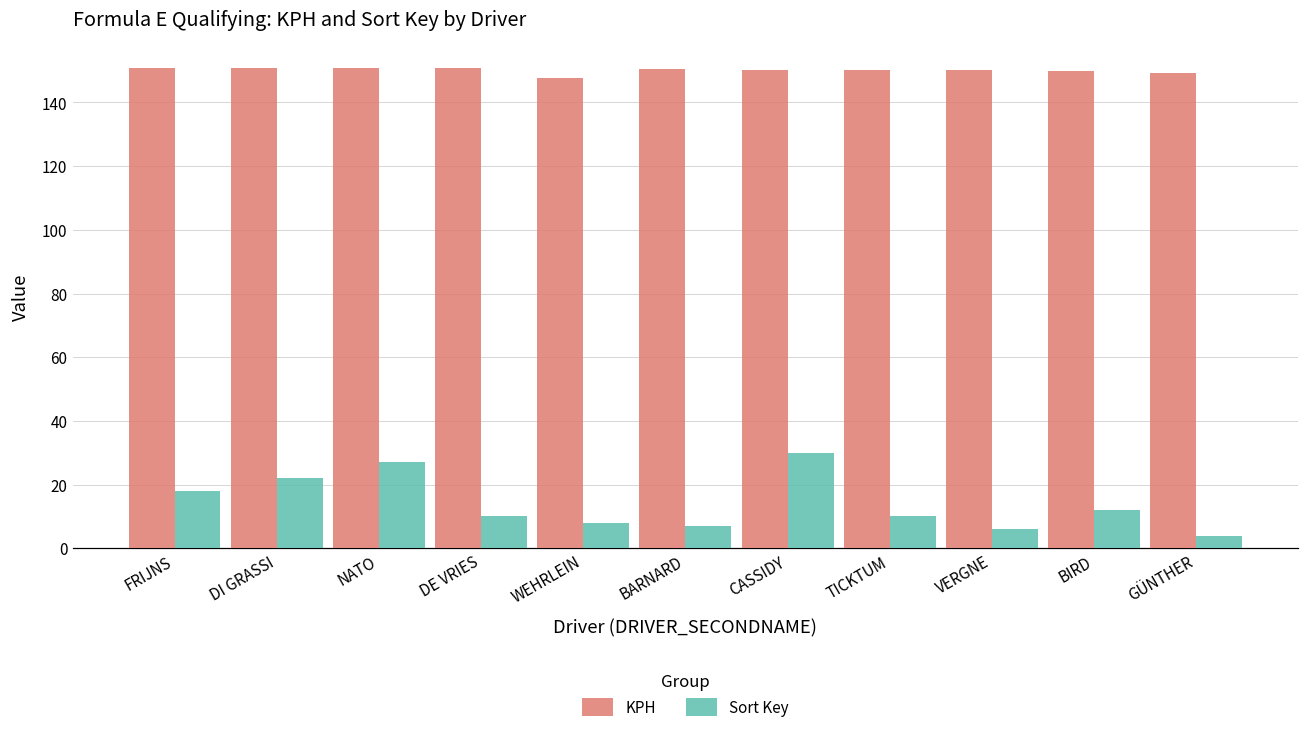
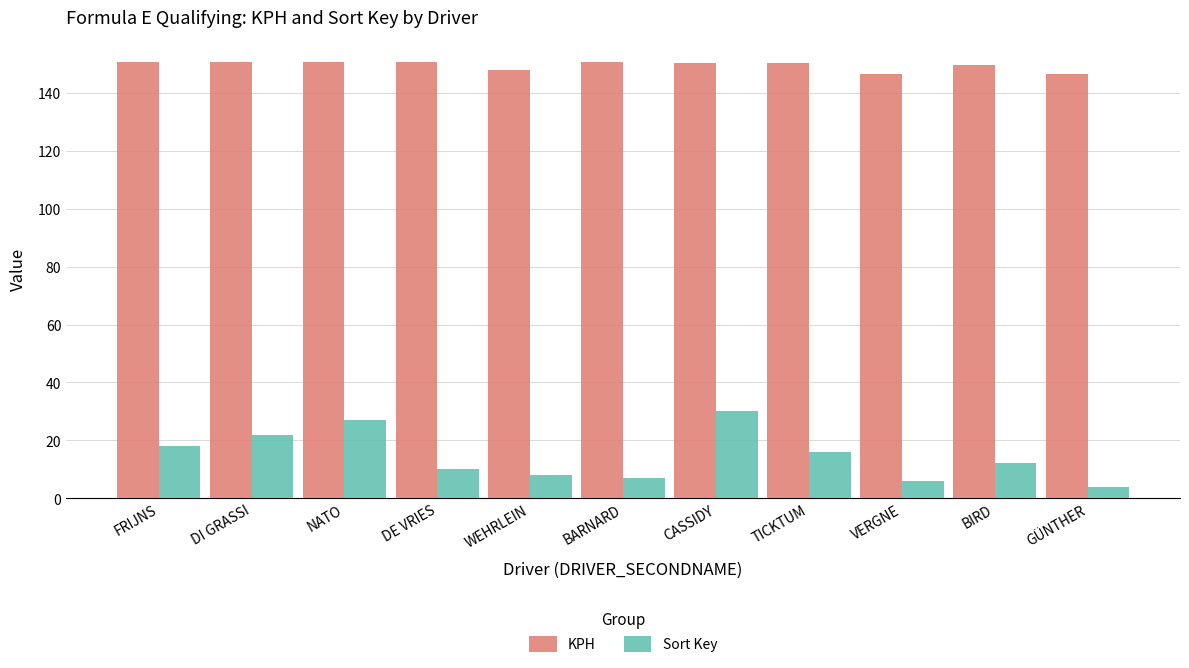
Sort Key, TICKTUM: 10 -> 16
KPH, VERGNE: 150 -> 146
KPH, GÜNTHER: 149 -> 147
